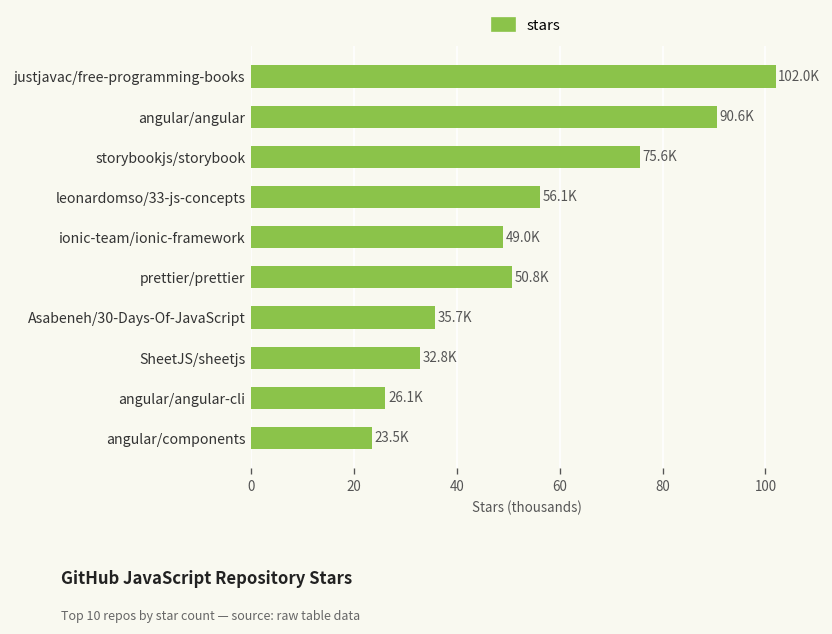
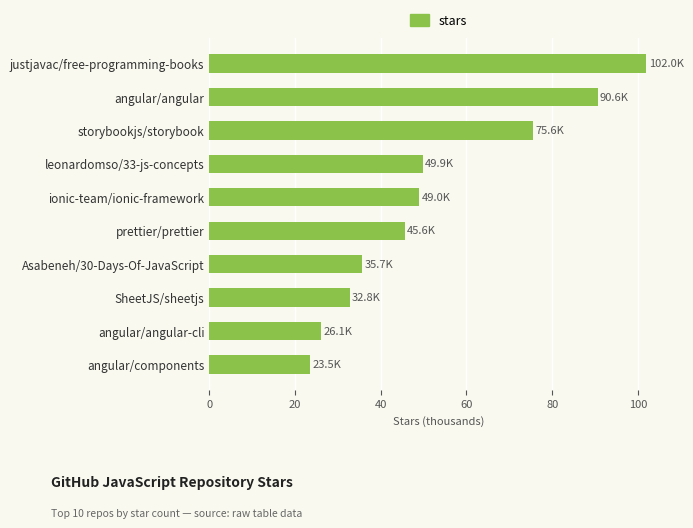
leonardomso/33-js-concepts: 56.1K -> 49.9K
prettier/prettier: 50.8K -> 45.6K
